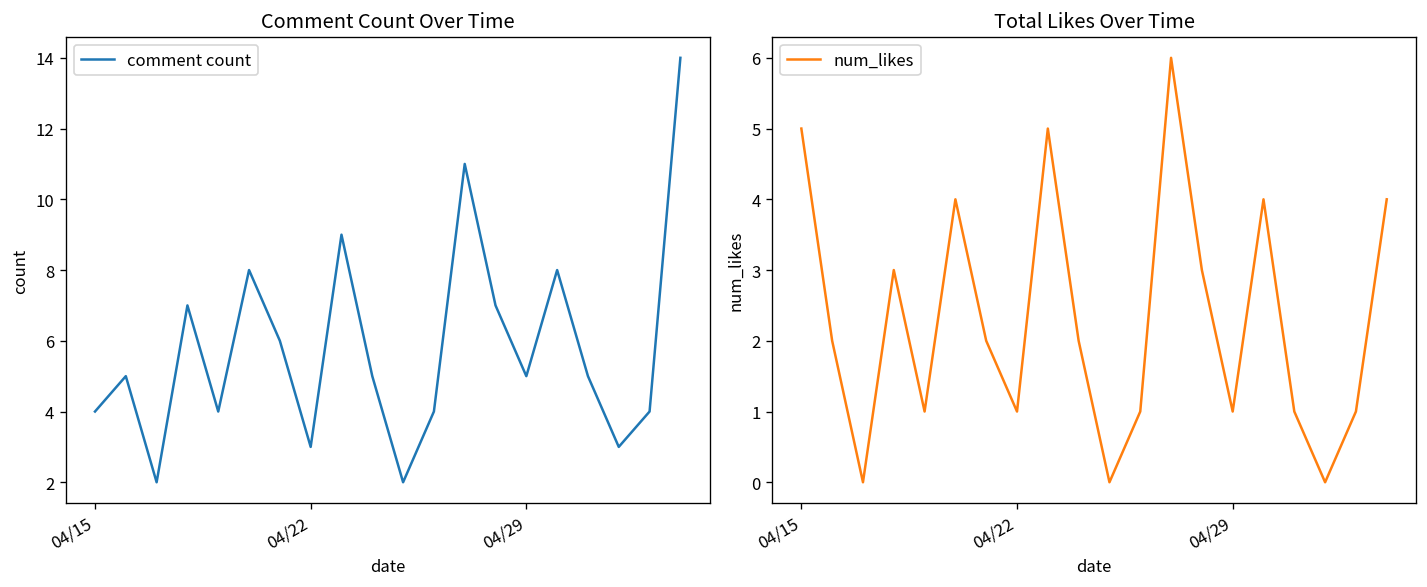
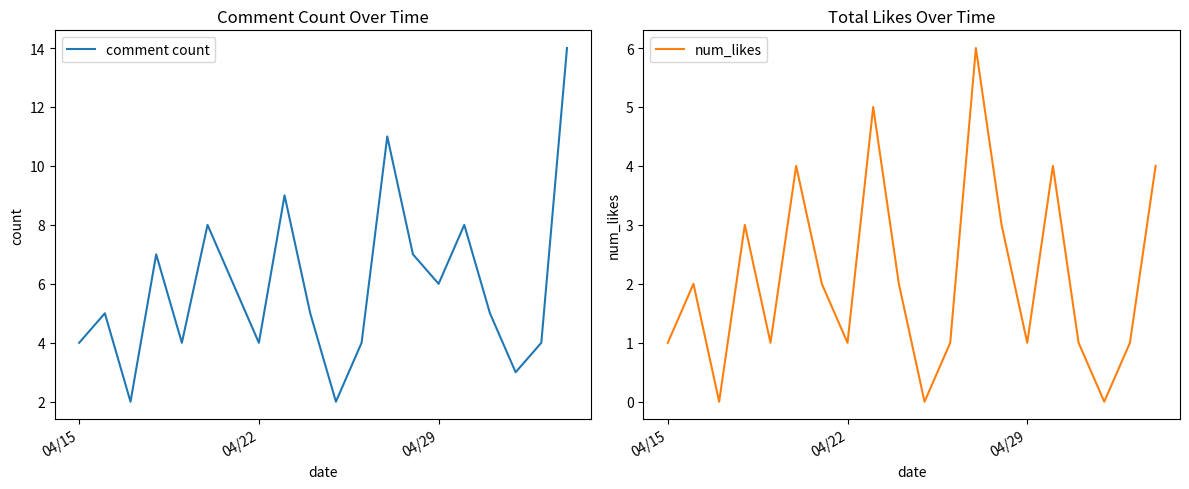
Comment Count Over Time, 04/22: 3 -> 4
Comment Count Over Time, 04/29: 5 -> 6
Total Likes Over Time, 04/15: 5 -> 1
